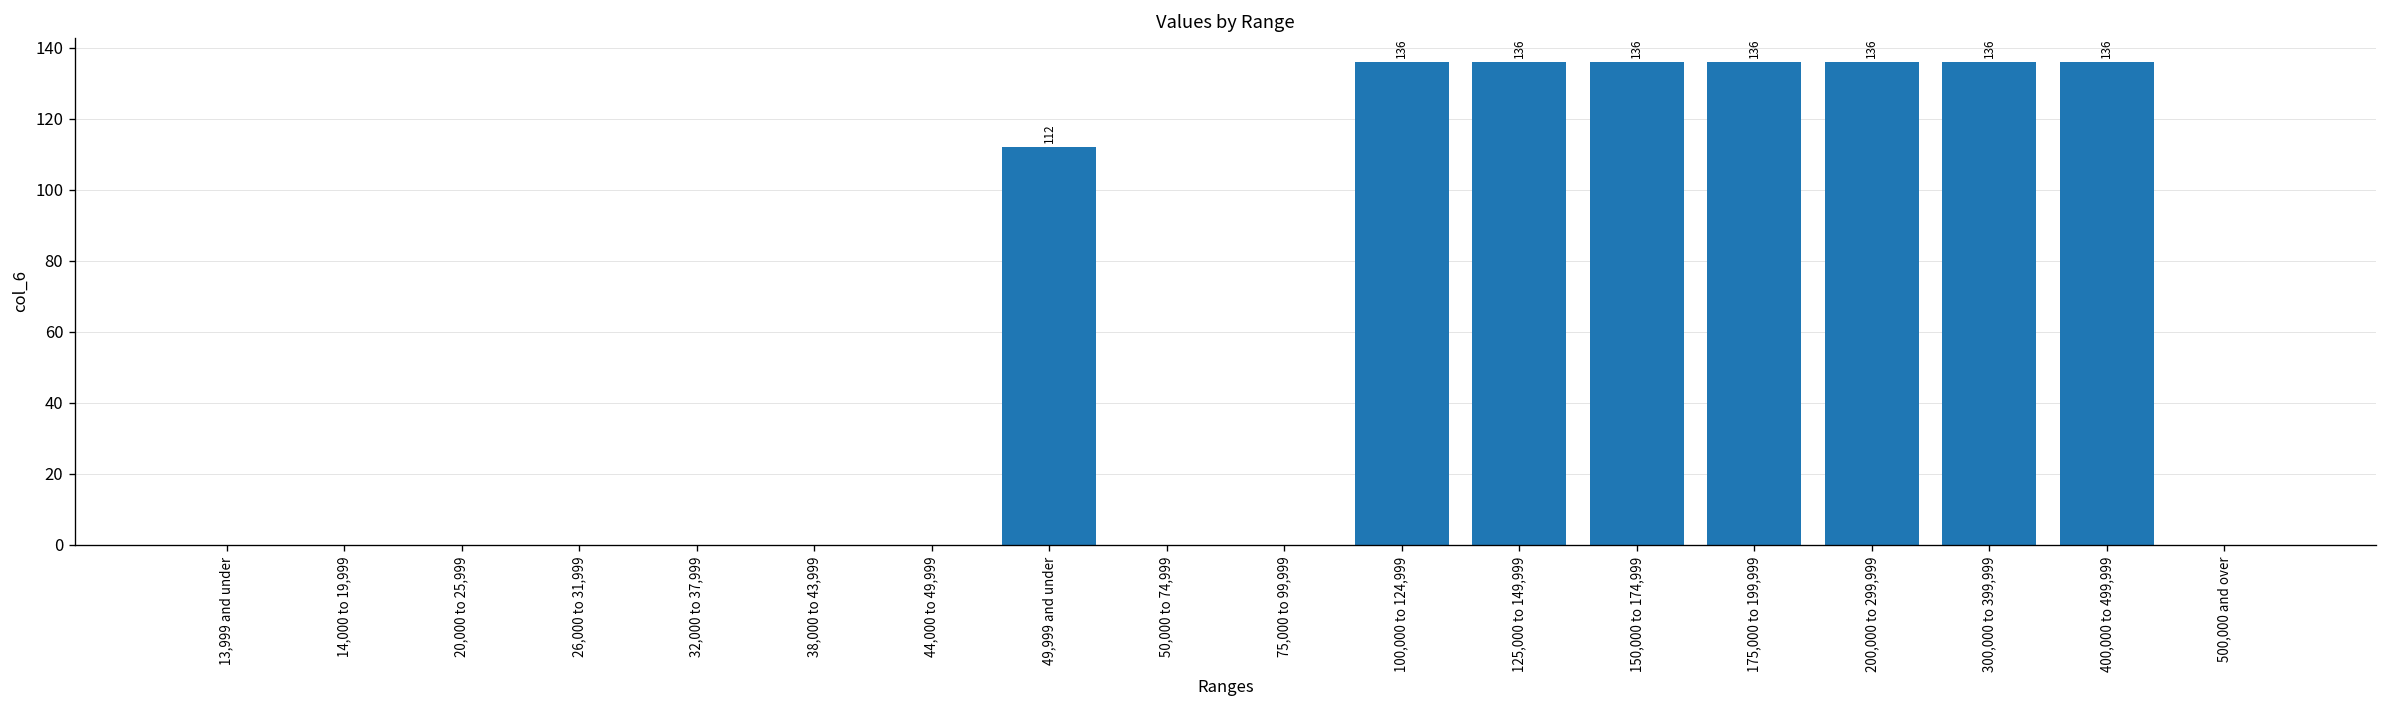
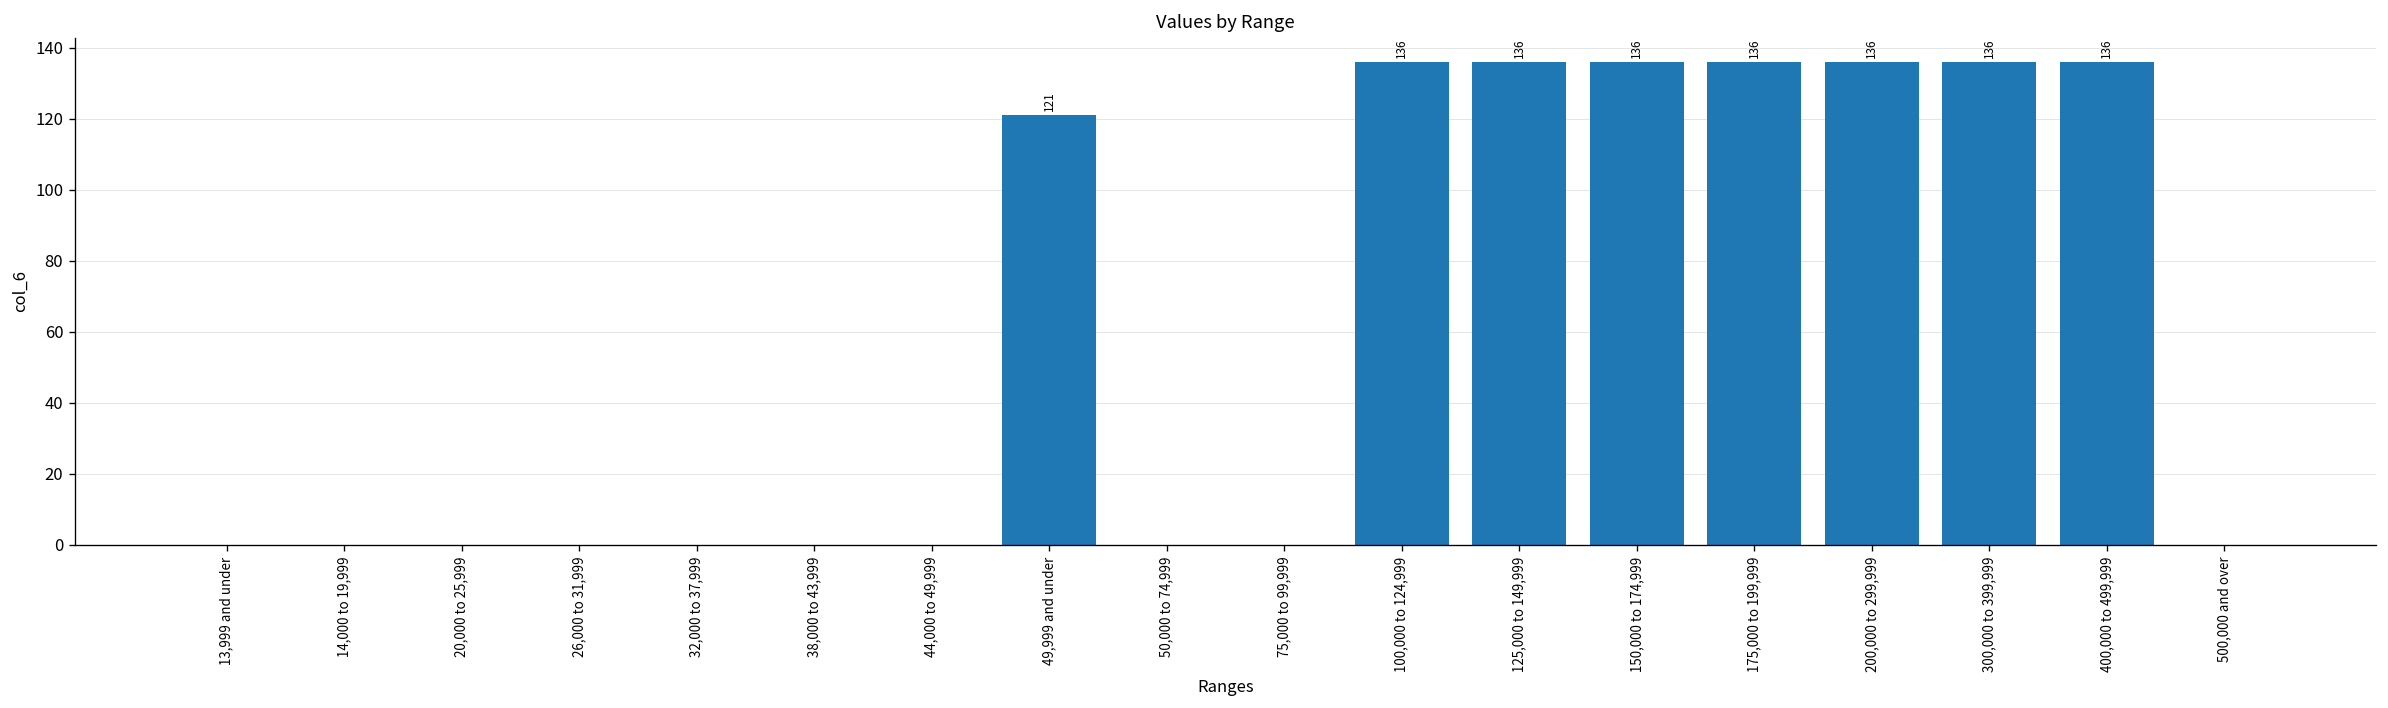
49,999 and under: 112 -> 121
